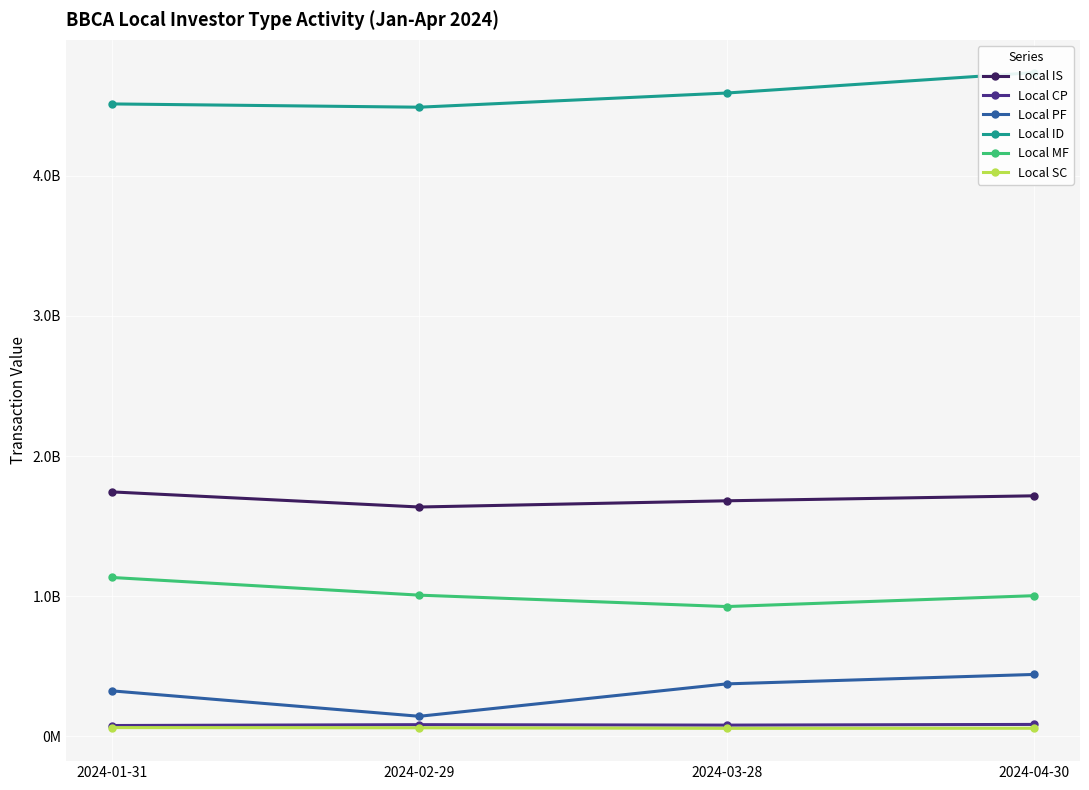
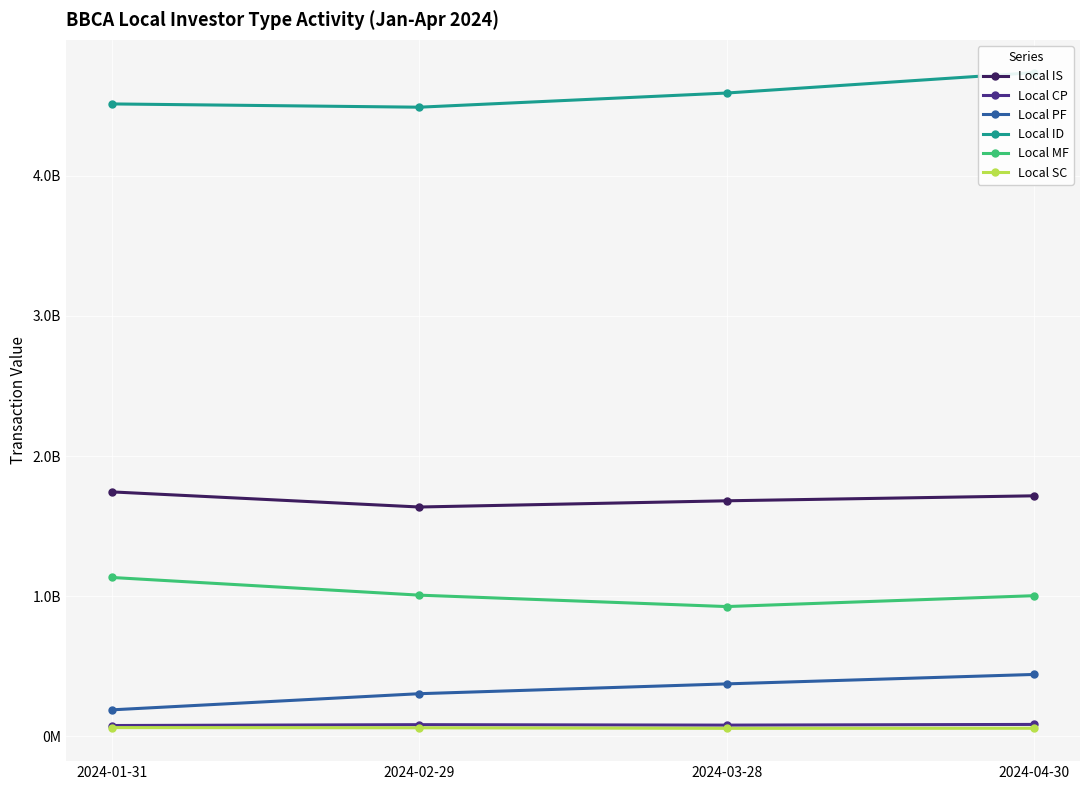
Local PF, 2024-01-31: 320000000 -> 190000000
Local PF, 2024-02-29: 140000000 -> 300000000
